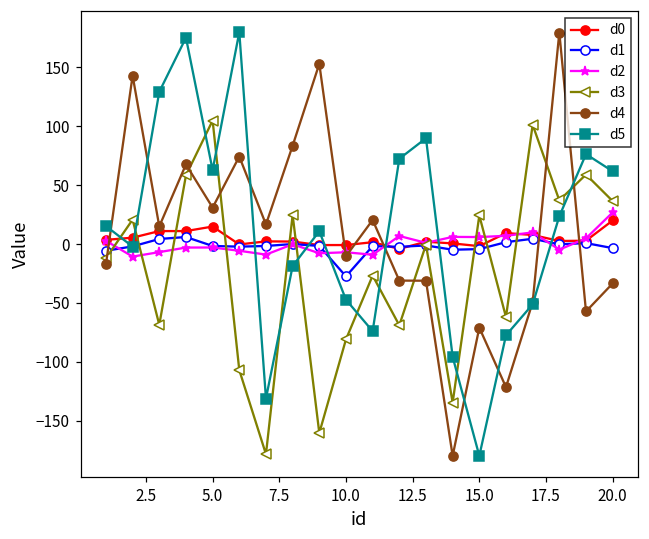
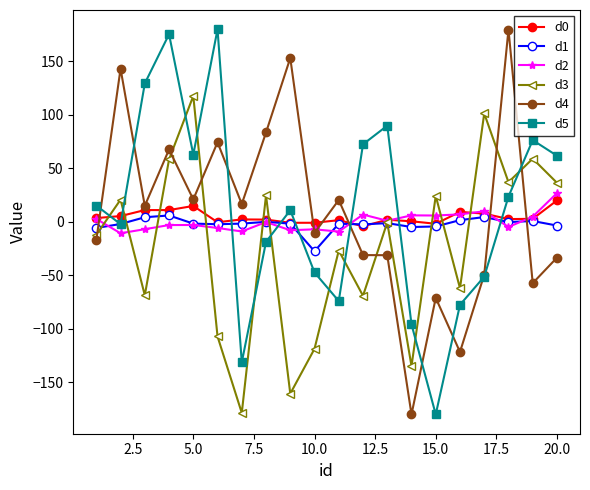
d3, 5.0: 105 -> 118
d4, 5.0: 31 -> 21
d3, 10.0: -81 -> -119
